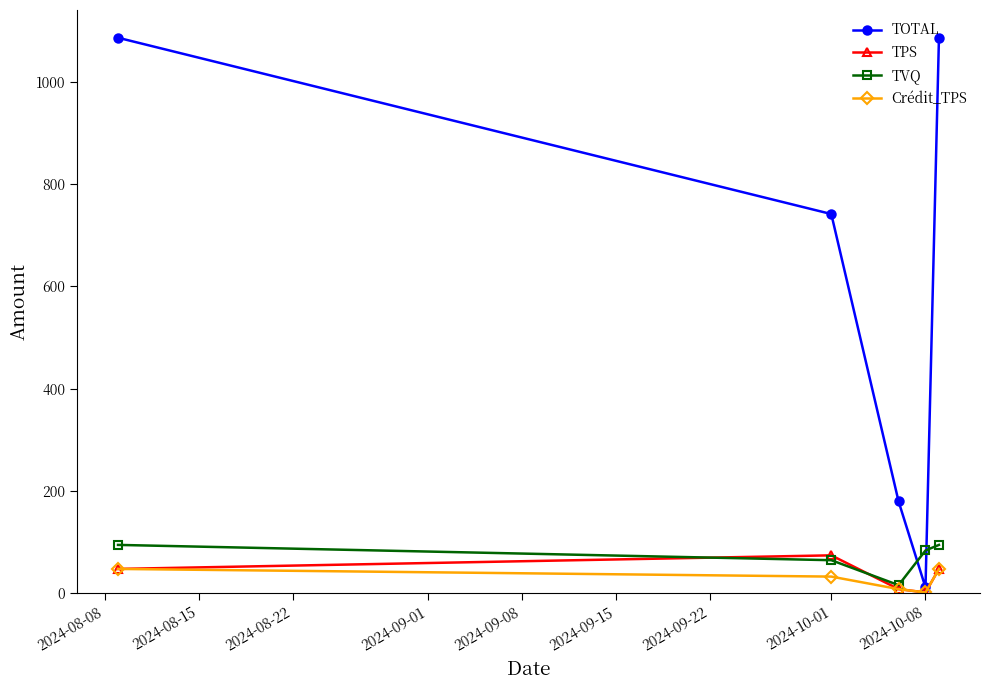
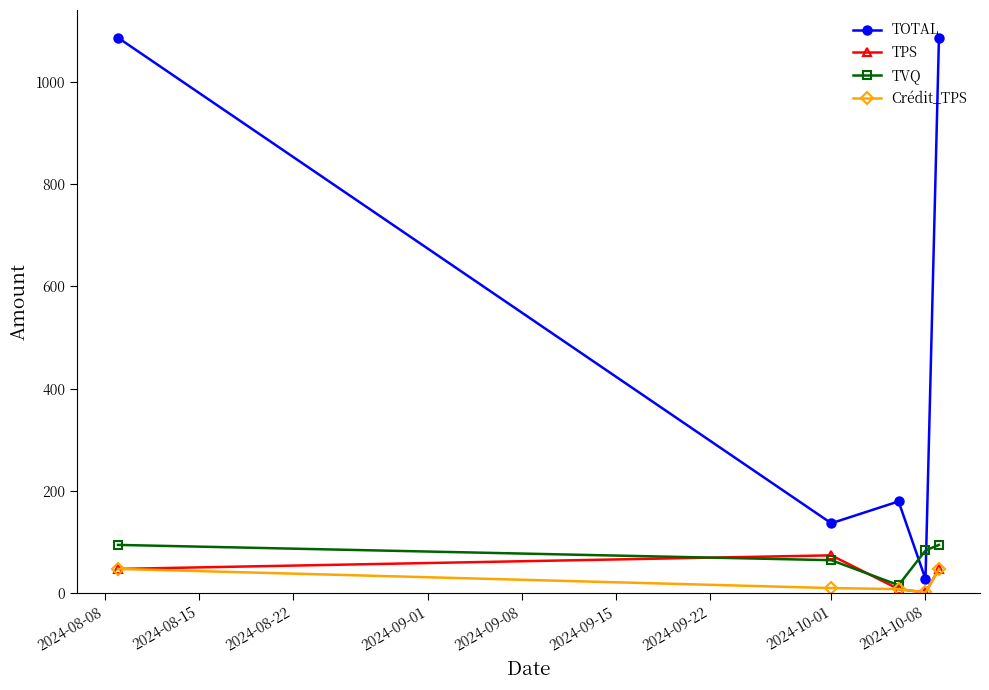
TOTAL, 2024-10-01: 740 -> 140
Crédit_TPS, 2024-10-01: 30 -> 10
TOTAL, 2024-10-08: 10 -> 30
